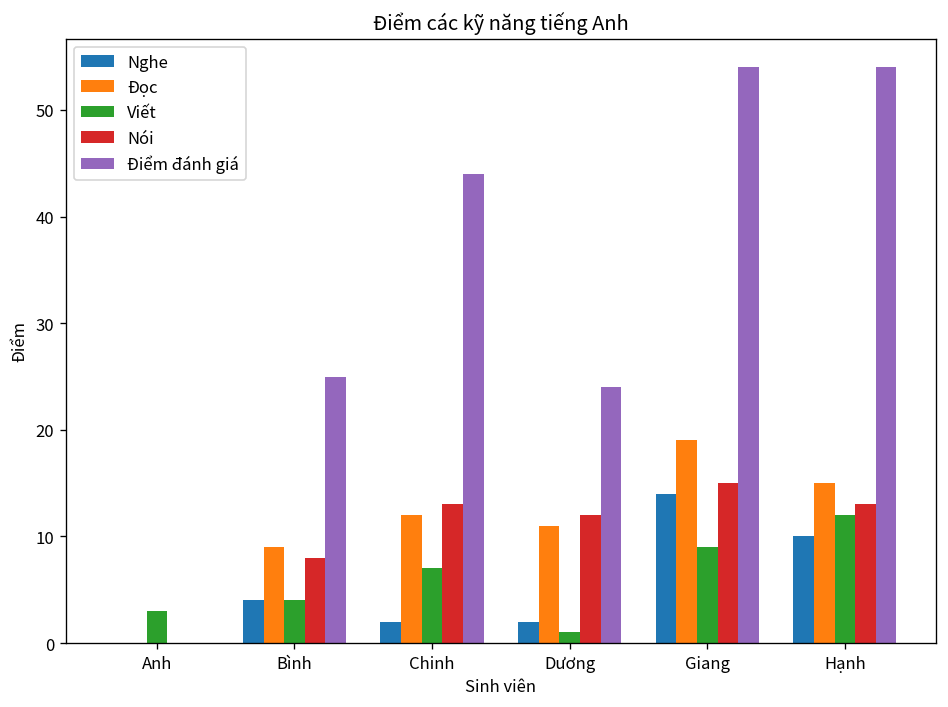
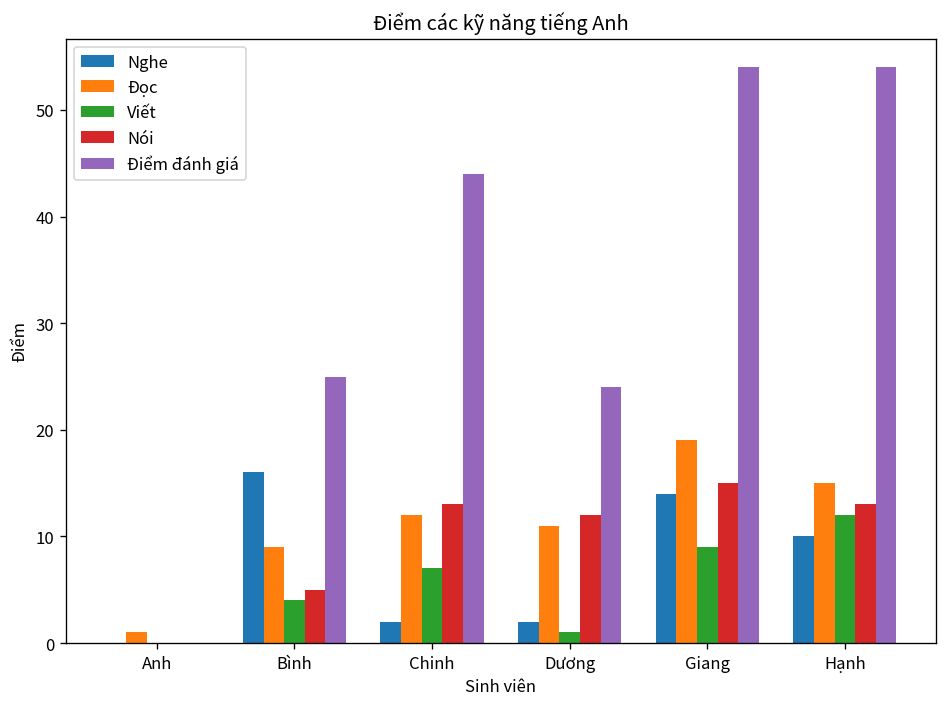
Đọc, Anh: 0 -> 1
Viết, Anh: 3 -> 0
Nghe, Bình: 4 -> 16
Nói, Bình: 8 -> 5
